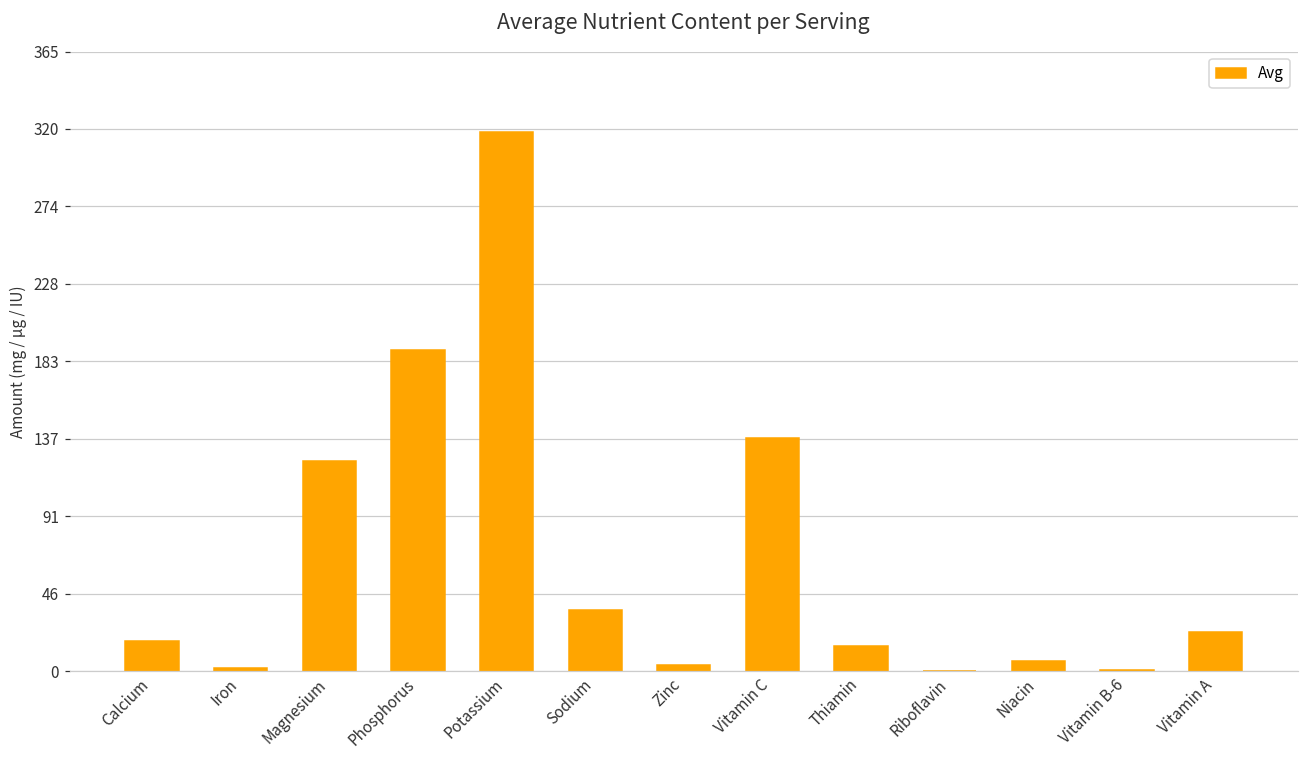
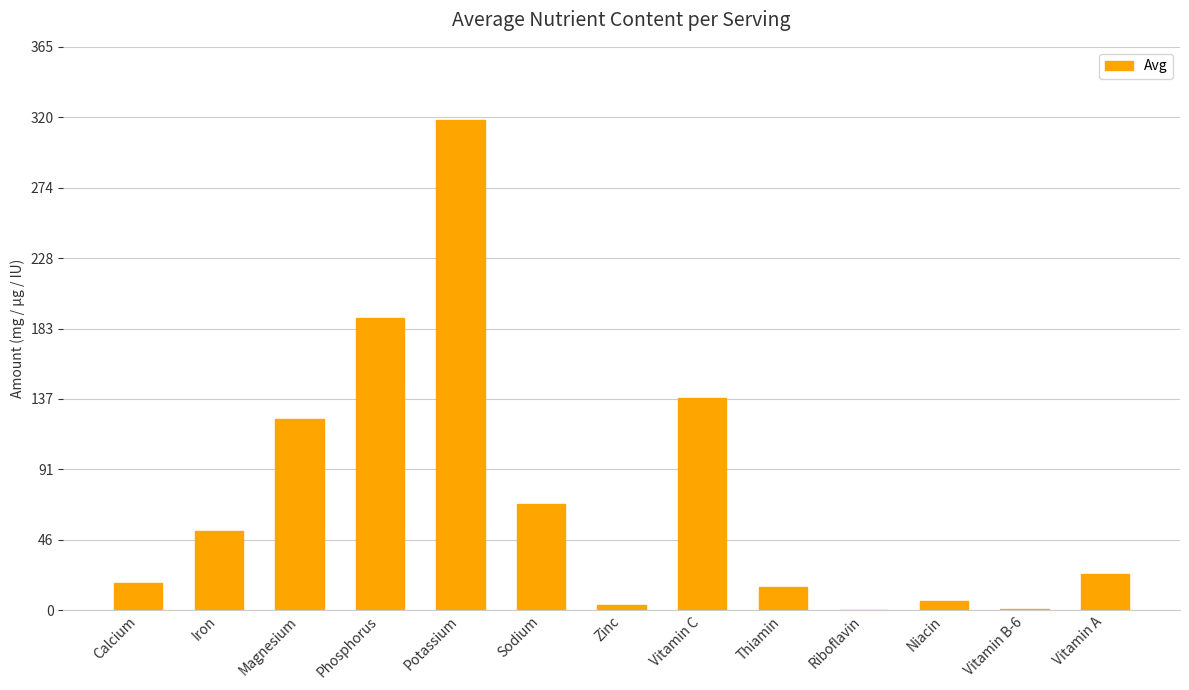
Iron: 2 -> 51
Sodium: 36 -> 69
